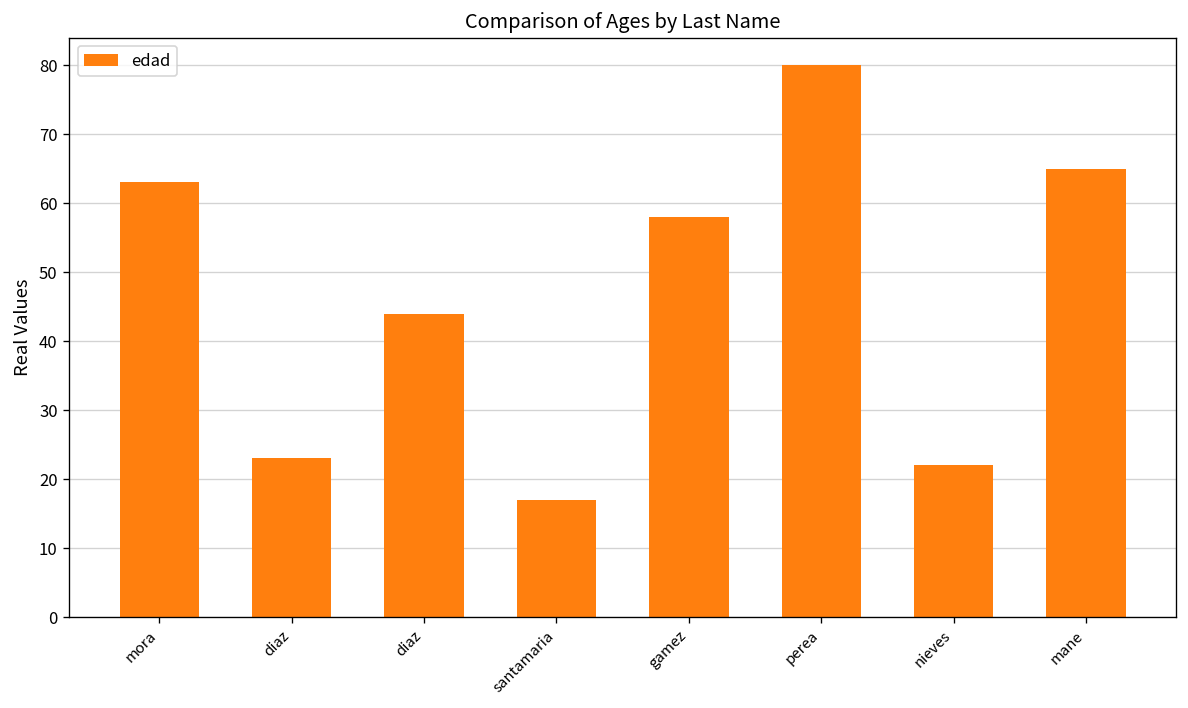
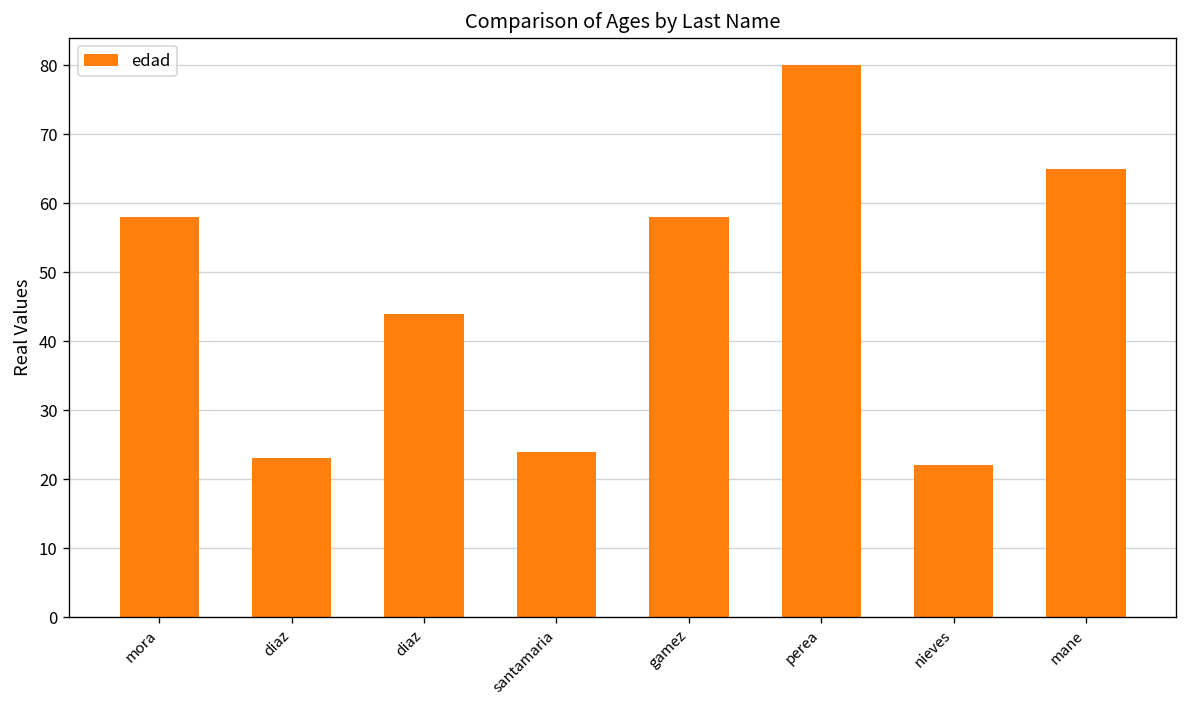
mora: 63 -> 58
santamaria: 17 -> 24
